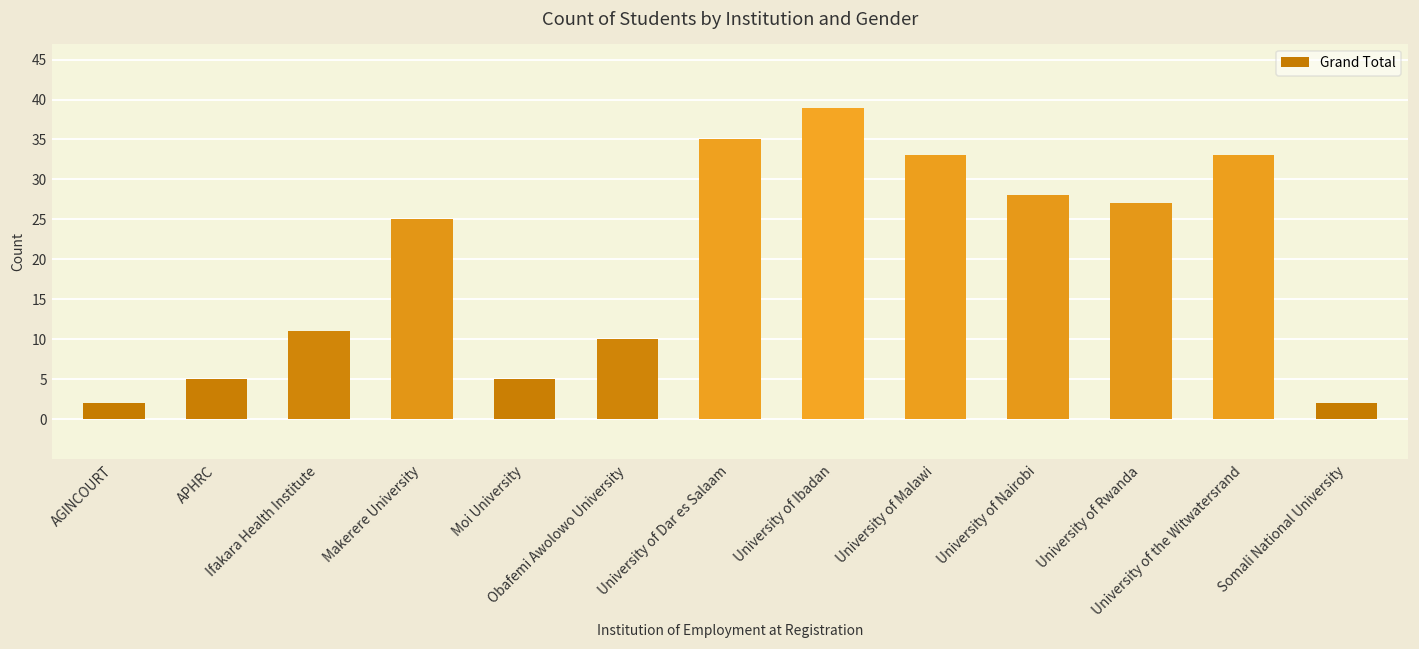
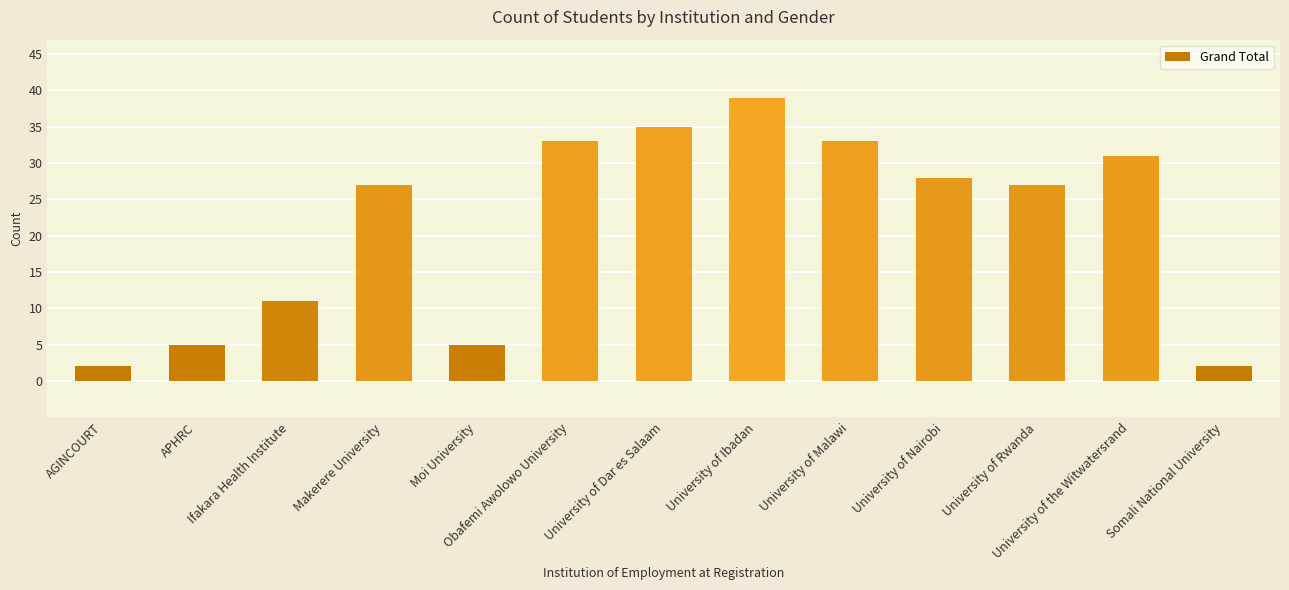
Makerere University: 25 -> 27
Obafemi Awolowo University: 10 -> 33
University of the Witwatersrand: 33 -> 31
